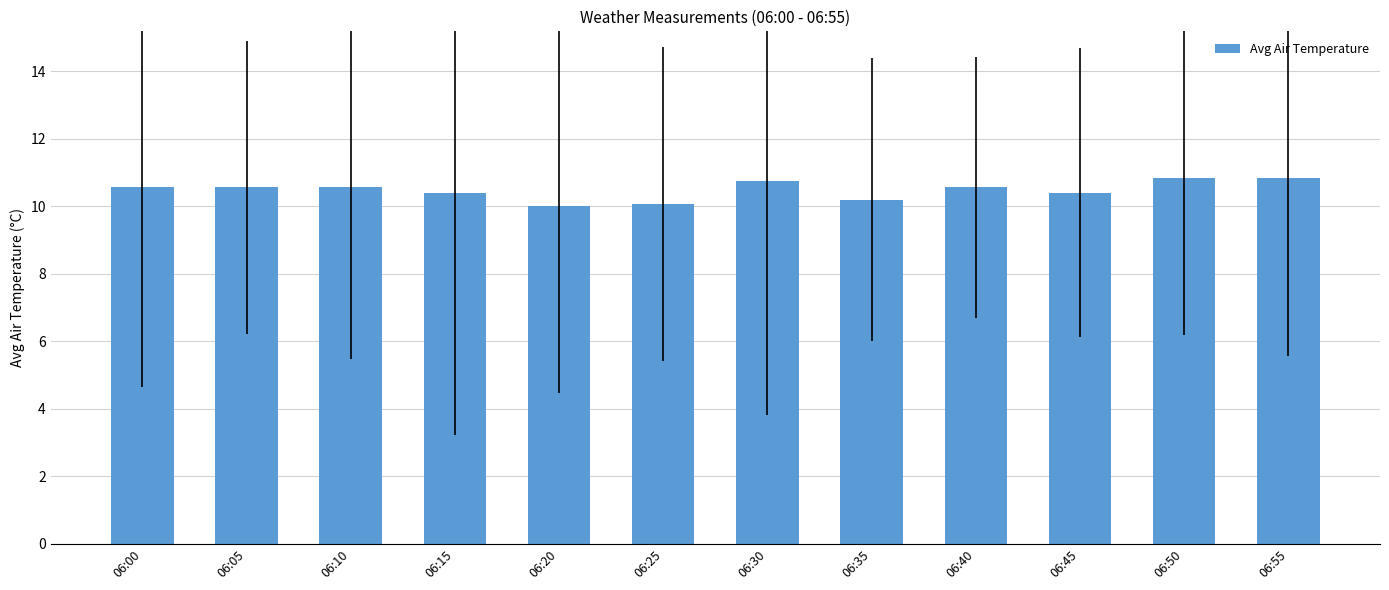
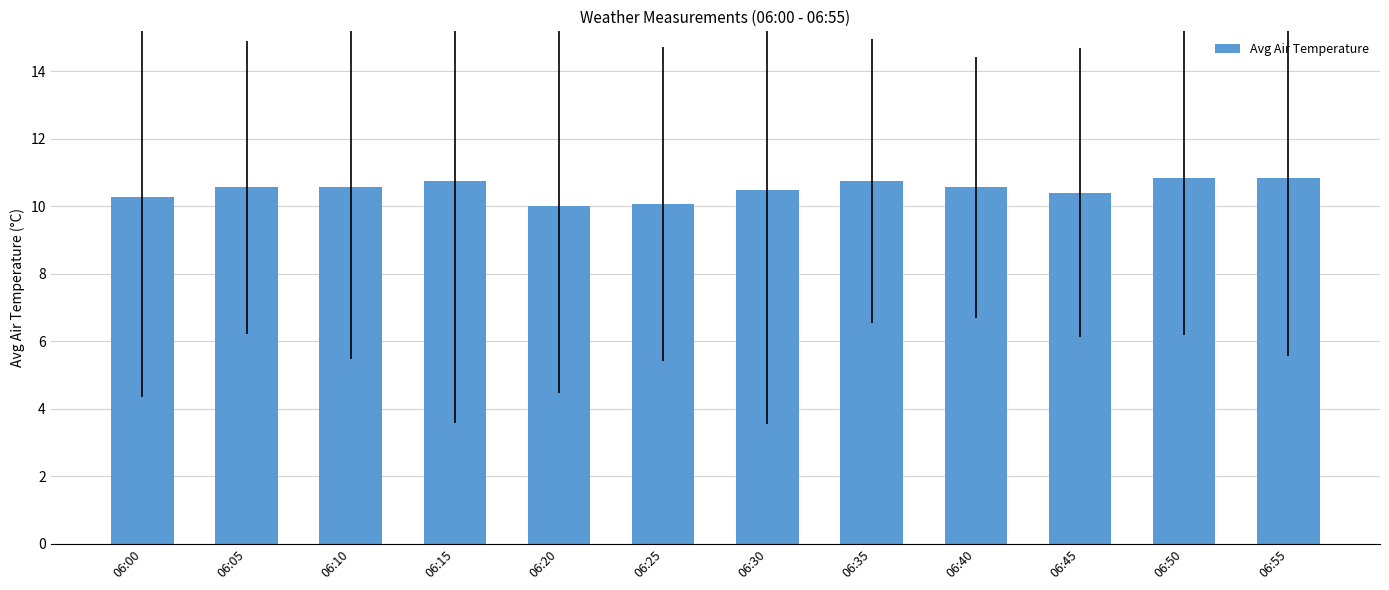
06:00: 10.6 -> 10.3
06:15: 10.4 -> 10.7
06:30: 10.7 -> 10.5
06:35: 10.2 -> 10.7
